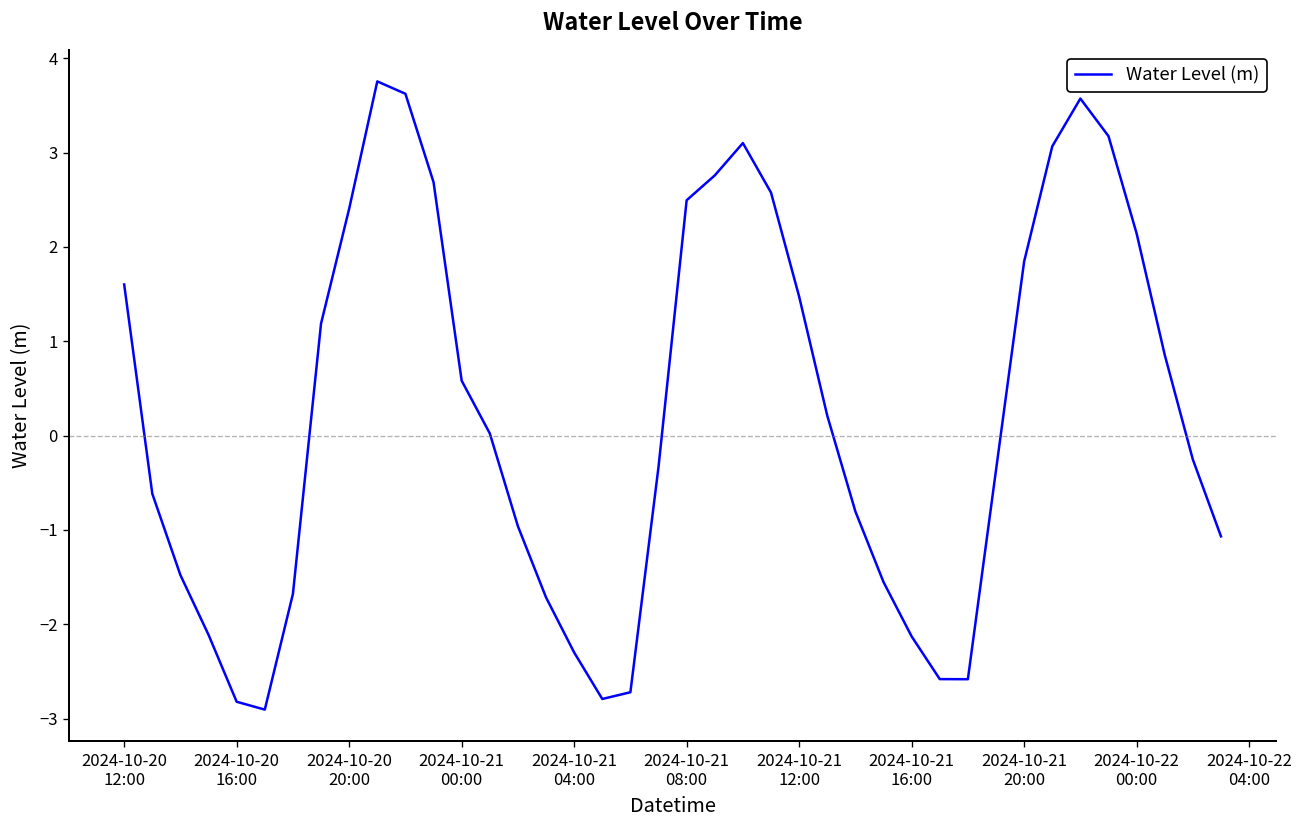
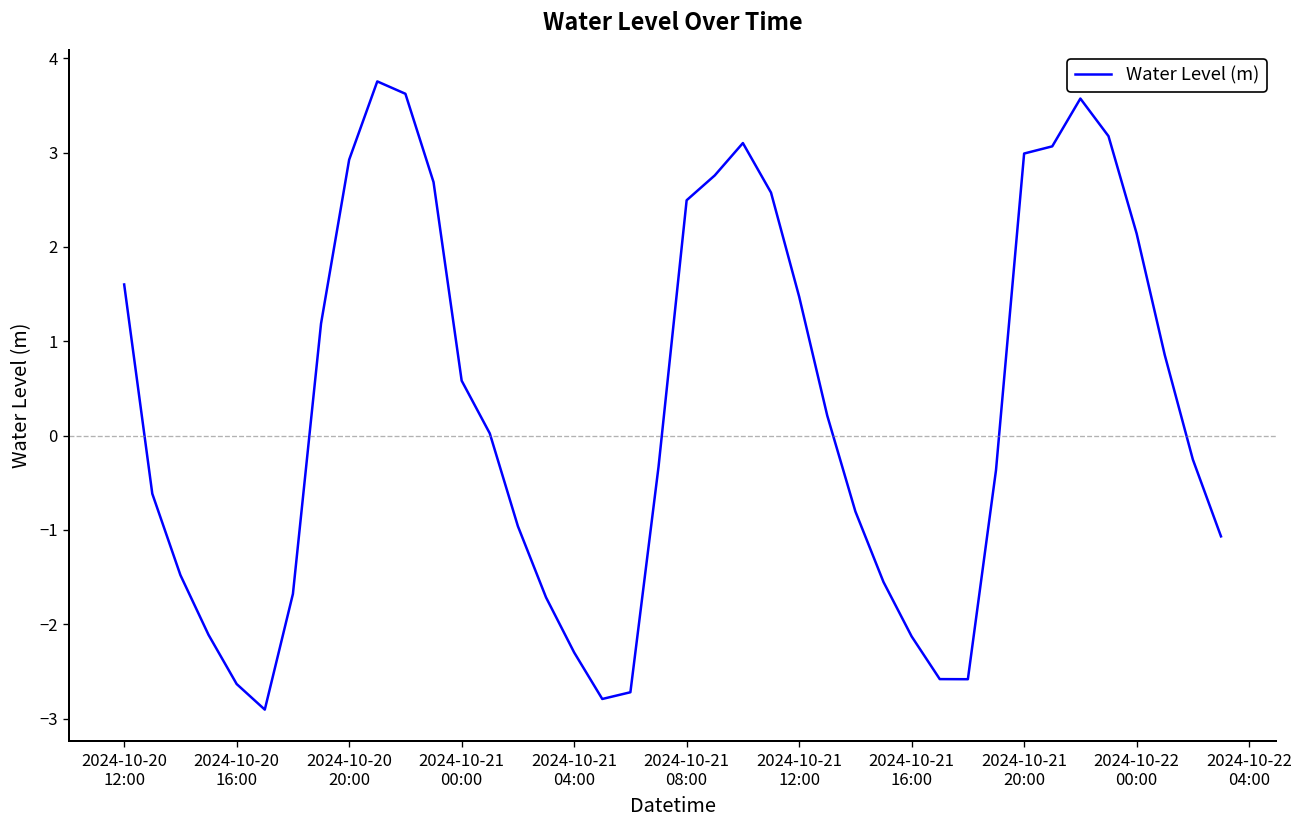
2024-10-20 16:00: -2.8 -> -2.6
2024-10-20 20:00: 2.4 -> 2.9
2024-10-21 20:00: 1.8 -> 3.0
